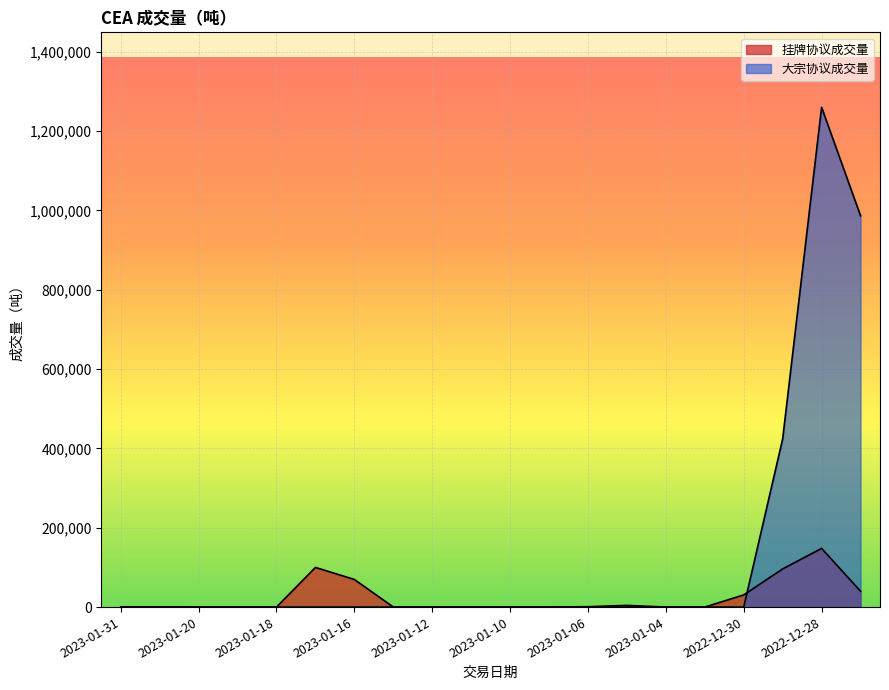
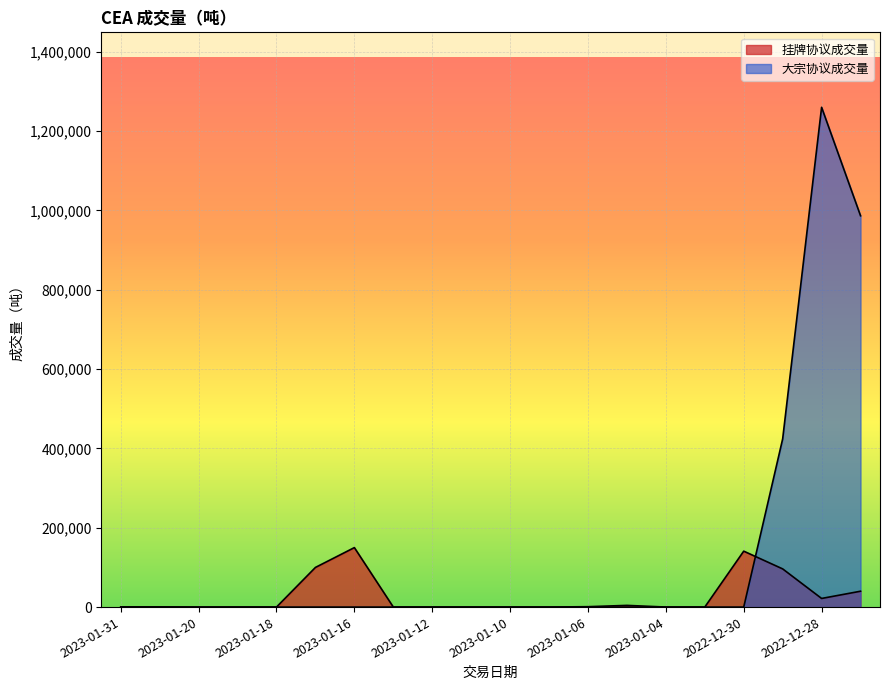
挂牌协议成交量, 2023-01-16: 70,000 -> 150,000
挂牌协议成交量, 2022-12-30: 30,000 -> 140,000
挂牌协议成交量, 2022-12-28: 150,000 -> 20,000
